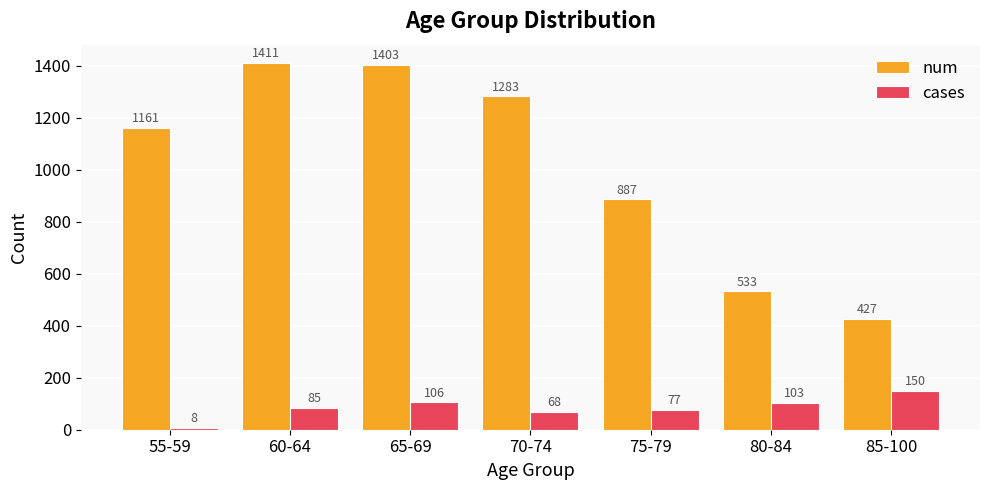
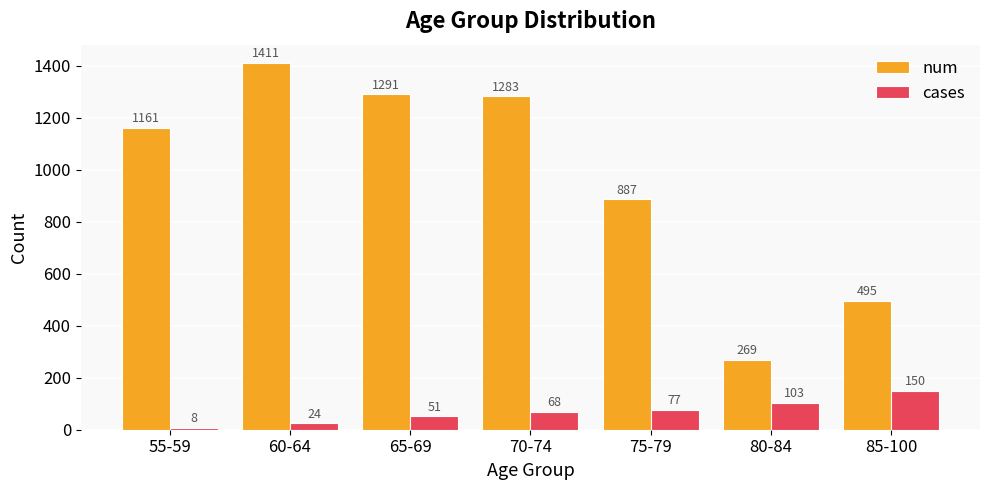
cases, 60-64: 85 -> 24
num, 65-69: 1403 -> 1291
cases, 65-69: 106 -> 51
num, 80-84: 533 -> 269
num, 85-100: 427 -> 495
